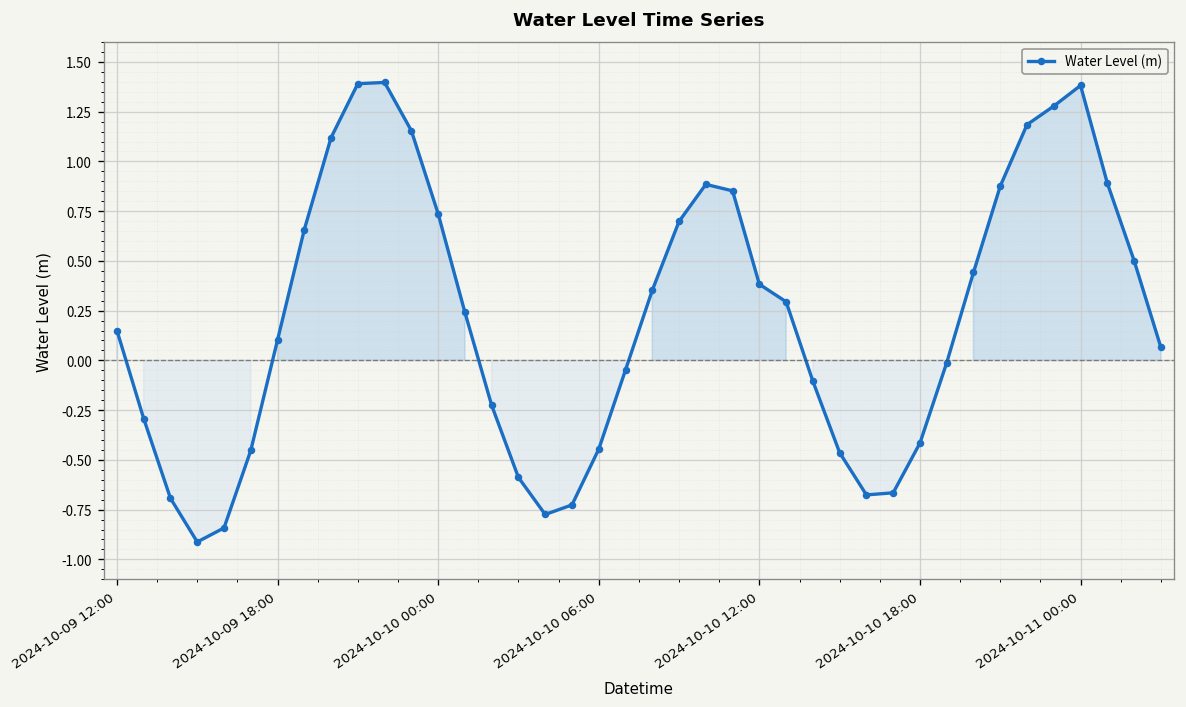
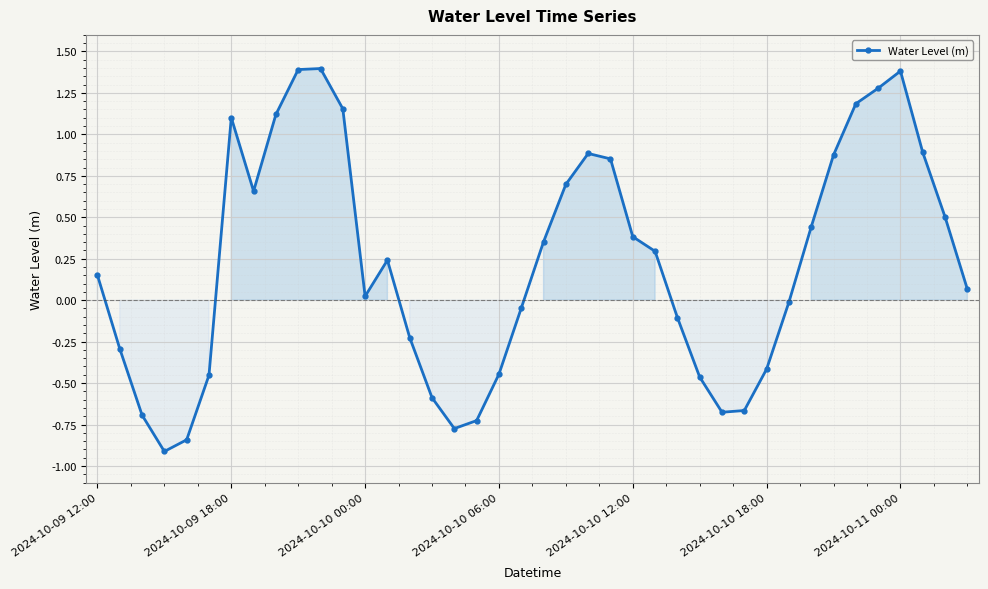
2024-10-09 18:00: 0.10 -> 1.10
2024-10-10 00:00: 0.74 -> 0.02
